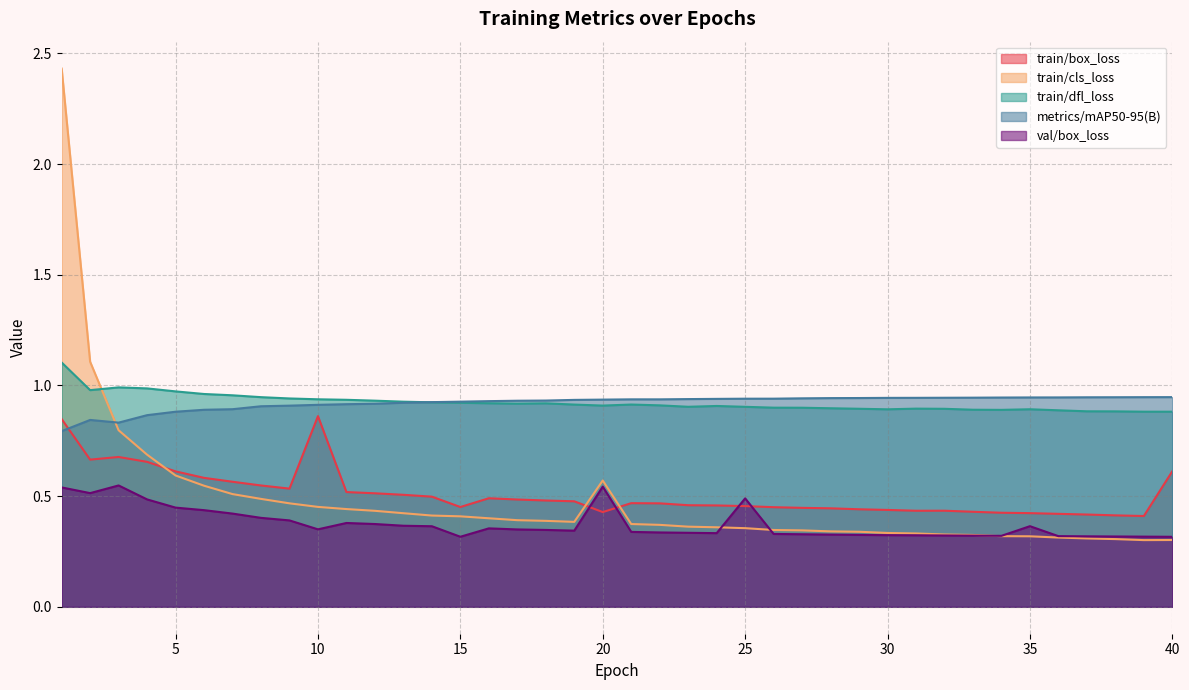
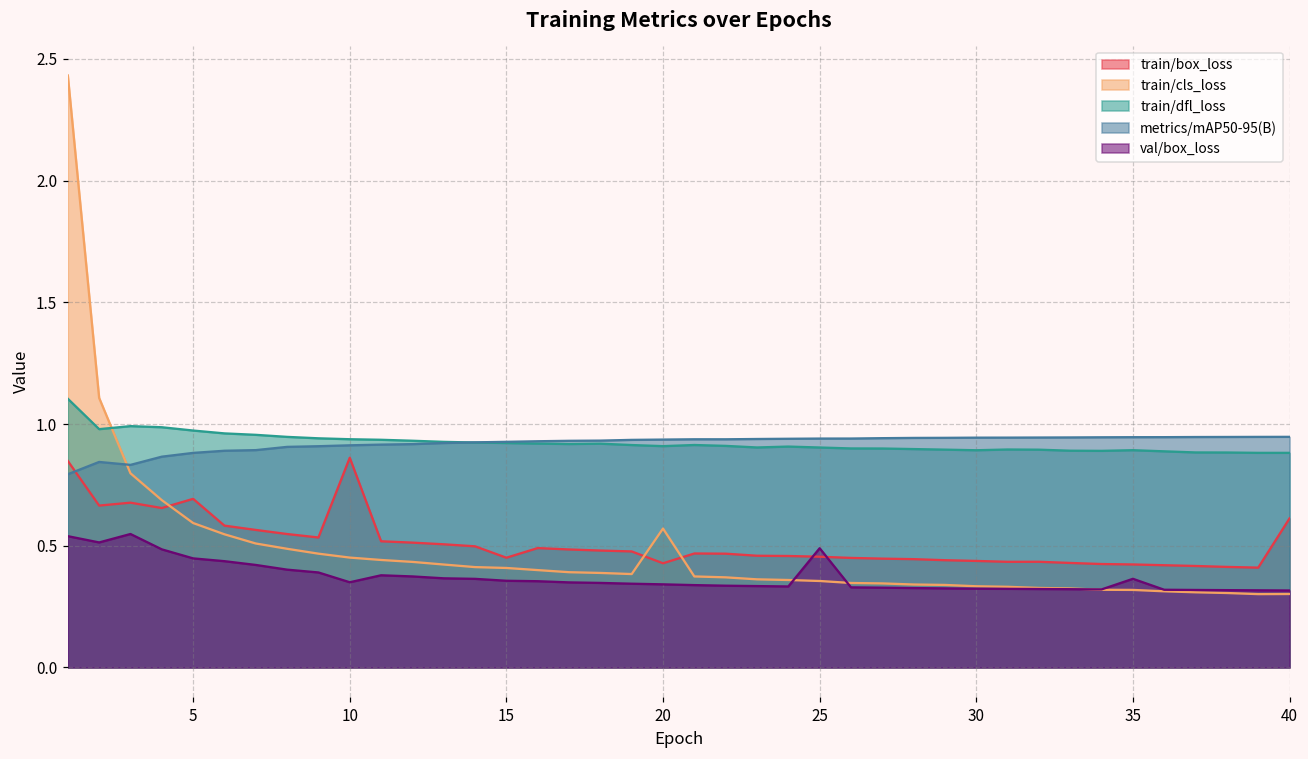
train/box_loss, 5: 0.61 -> 0.69
val/box_loss, 15: 0.32 -> 0.36
val/box_loss, 20: 0.54 -> 0.34
